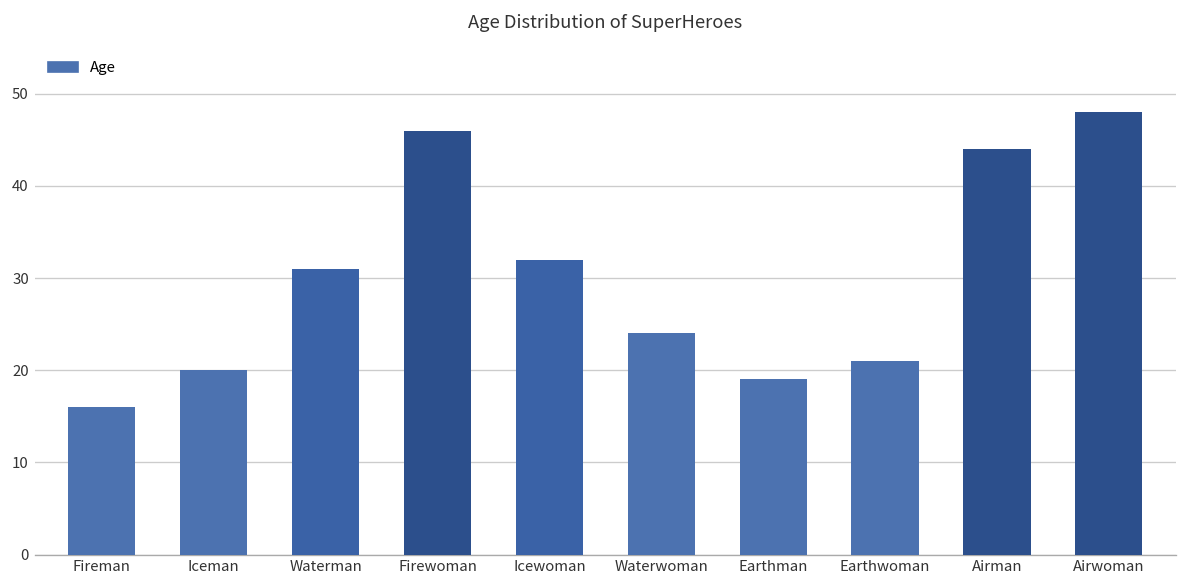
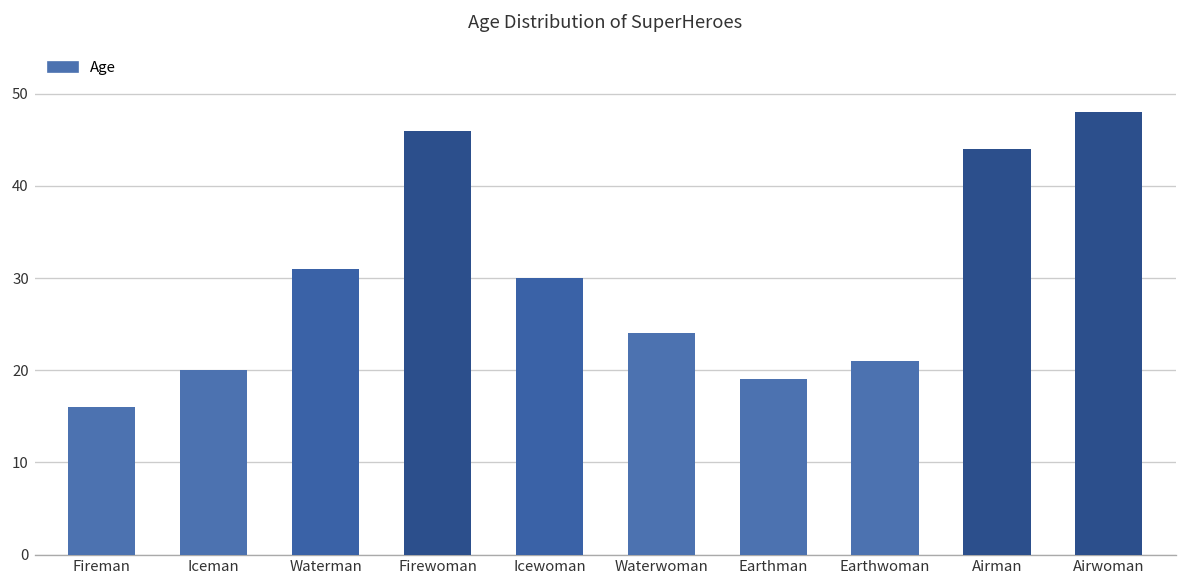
Icewoman: 32 -> 30
